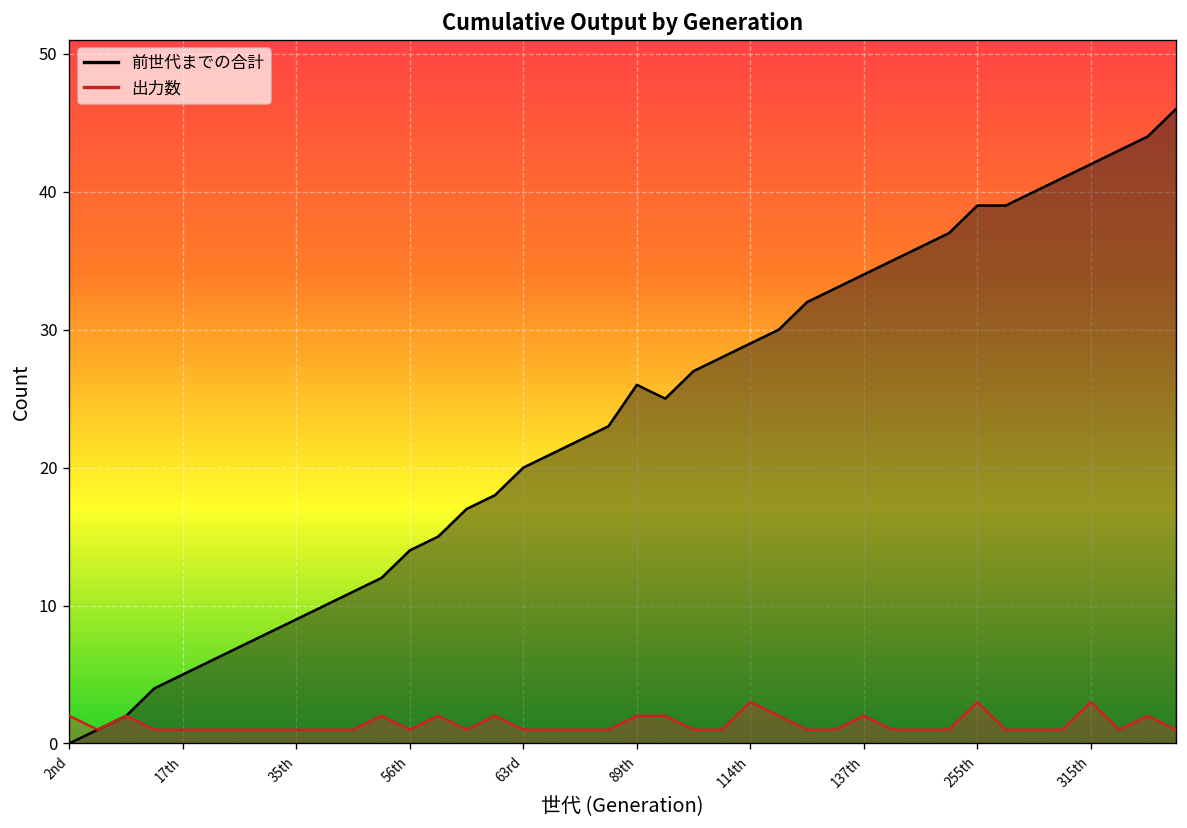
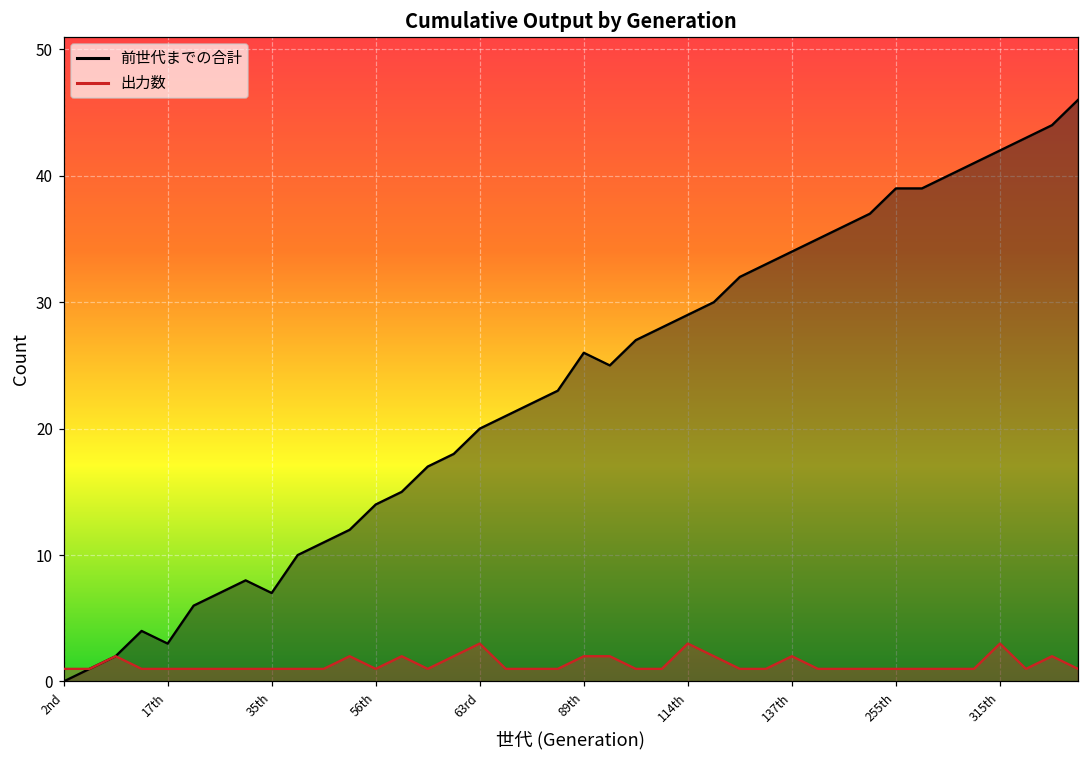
出力数, 2nd: 2 -> 1
前世代までの合計, 17th: 5 -> 3
前世代までの合計, 35th: 9 -> 7
出力数, 63rd: 1 -> 3
出力数, 255th: 3 -> 1
